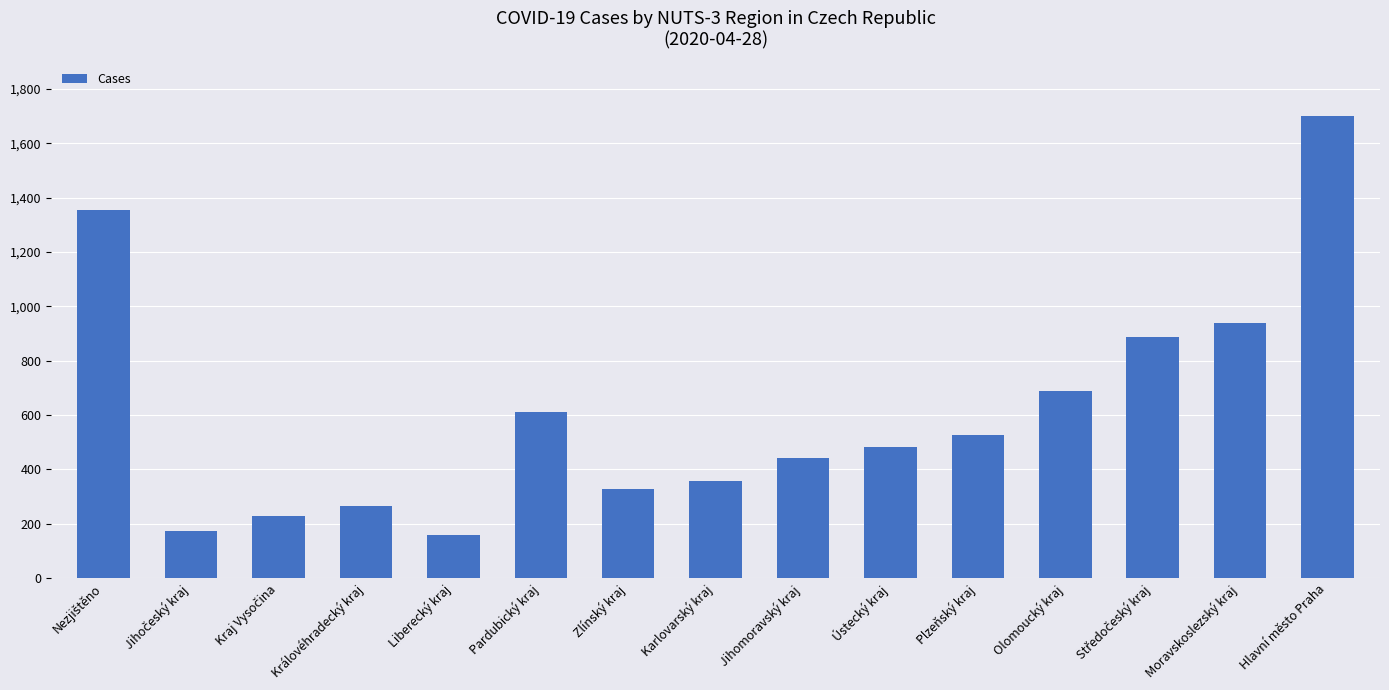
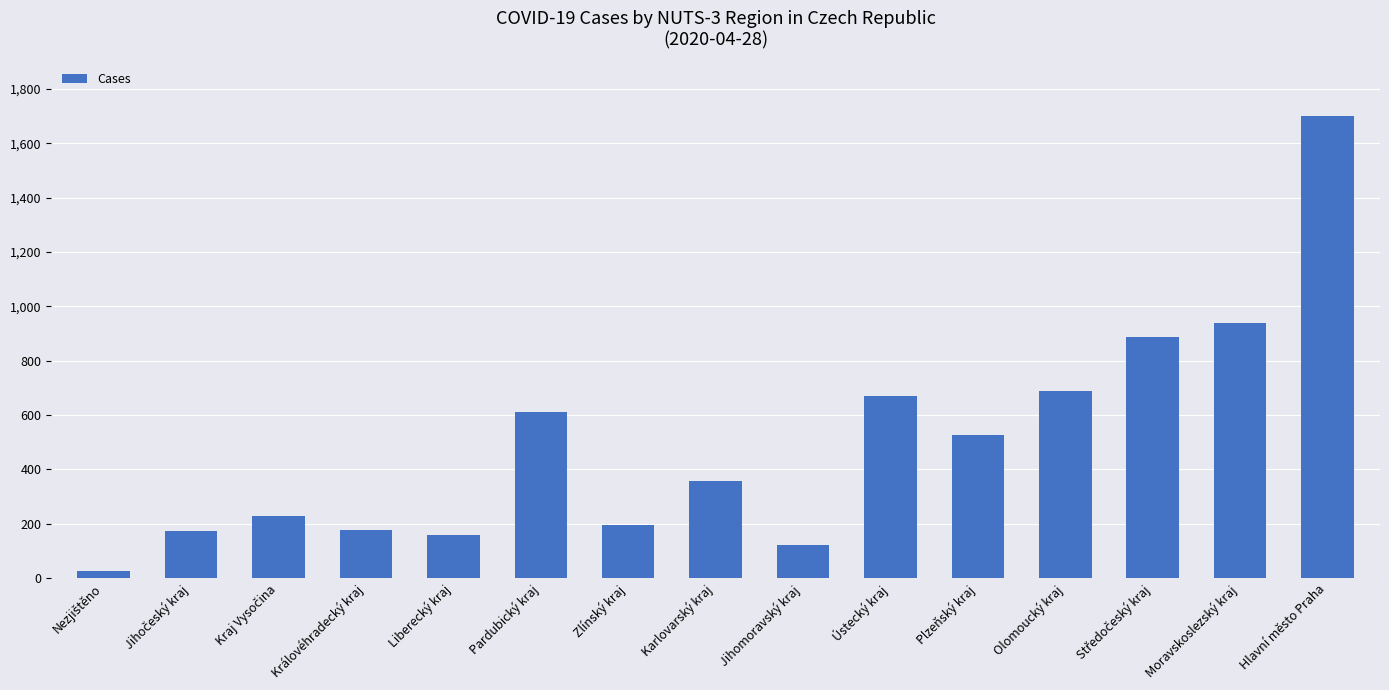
Nezjištěno: 1,360 -> 30
Královéhradecký kraj: 270 -> 180
Zlínský kraj: 330 -> 200
Jihomoravský kraj: 440 -> 120
Ústecký kraj: 480 -> 670
